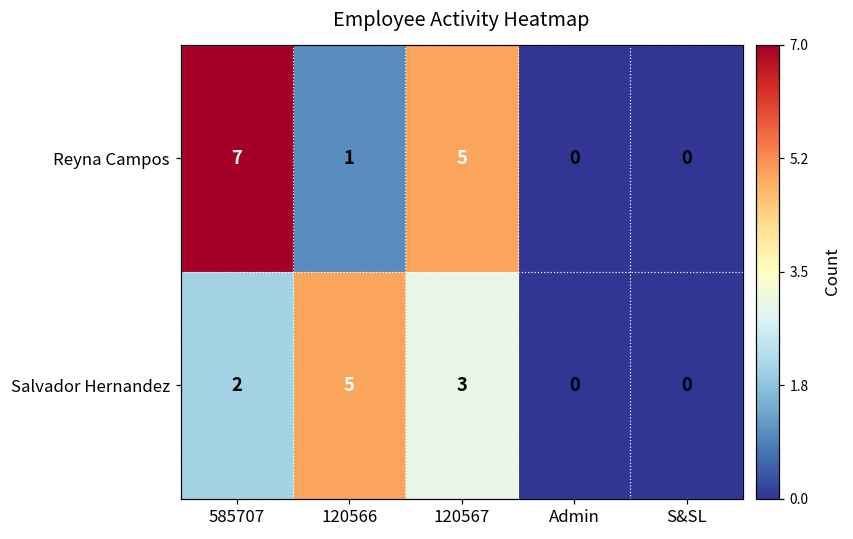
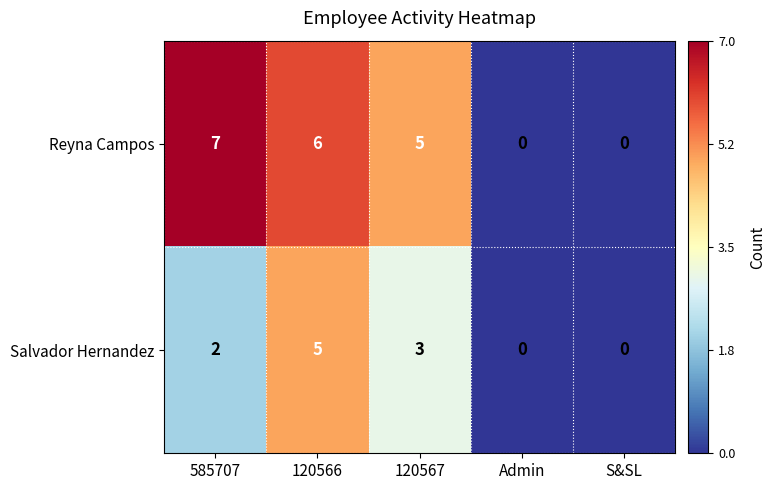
Reyna Campos, 120566: 1 -> 6
